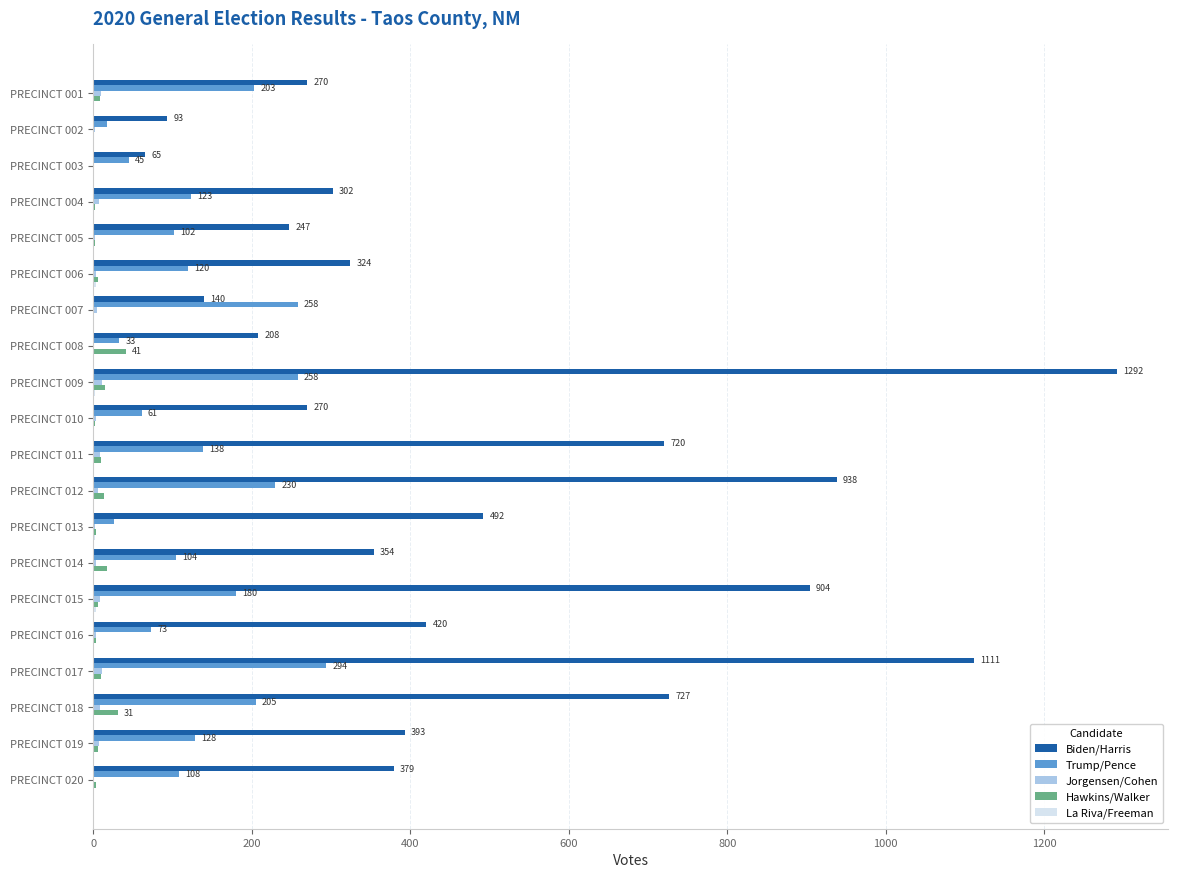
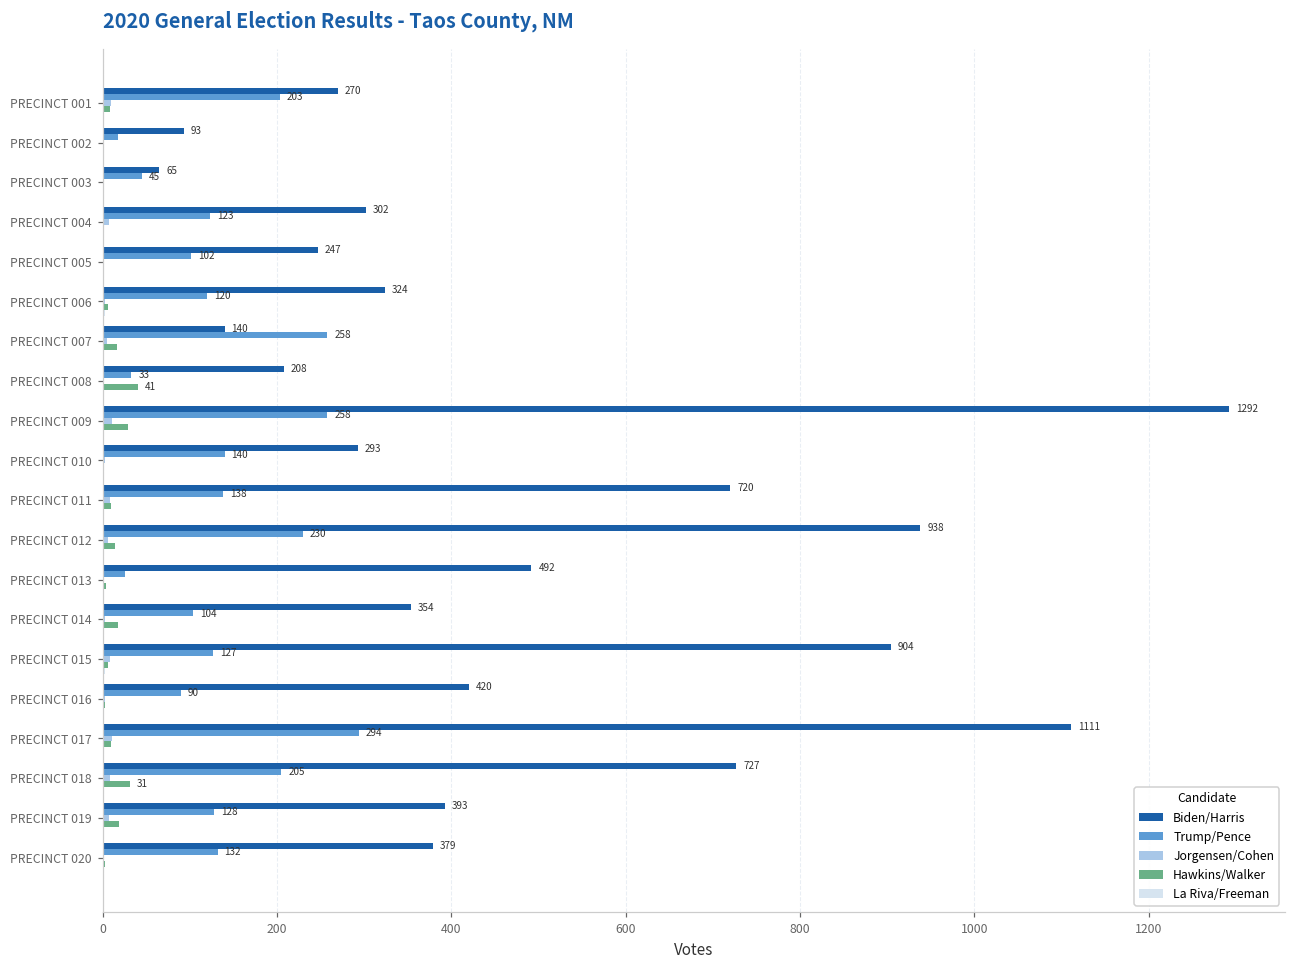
Hawkins/Walker, PRECINCT 007: 0 -> 20
Hawkins/Walker, PRECINCT 009: 20 -> 30
Biden/Harris, PRECINCT 010: 270 -> 293
Trump/Pence, PRECINCT 010: 61 -> 140
Trump/Pence, PRECINCT 015: 180 -> 127
Trump/Pence, PRECINCT 016: 73 -> 90
Hawkins/Walker, PRECINCT 019: 10 -> 20
Trump/Pence, PRECINCT 020: 108 -> 132
